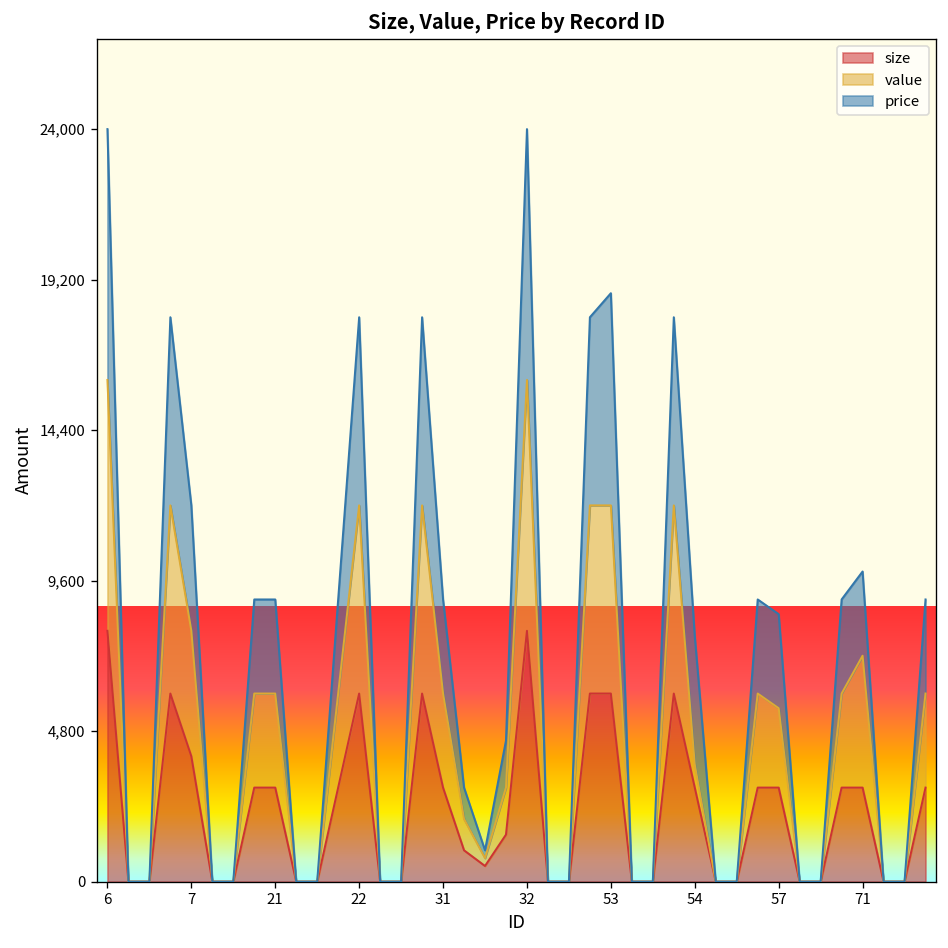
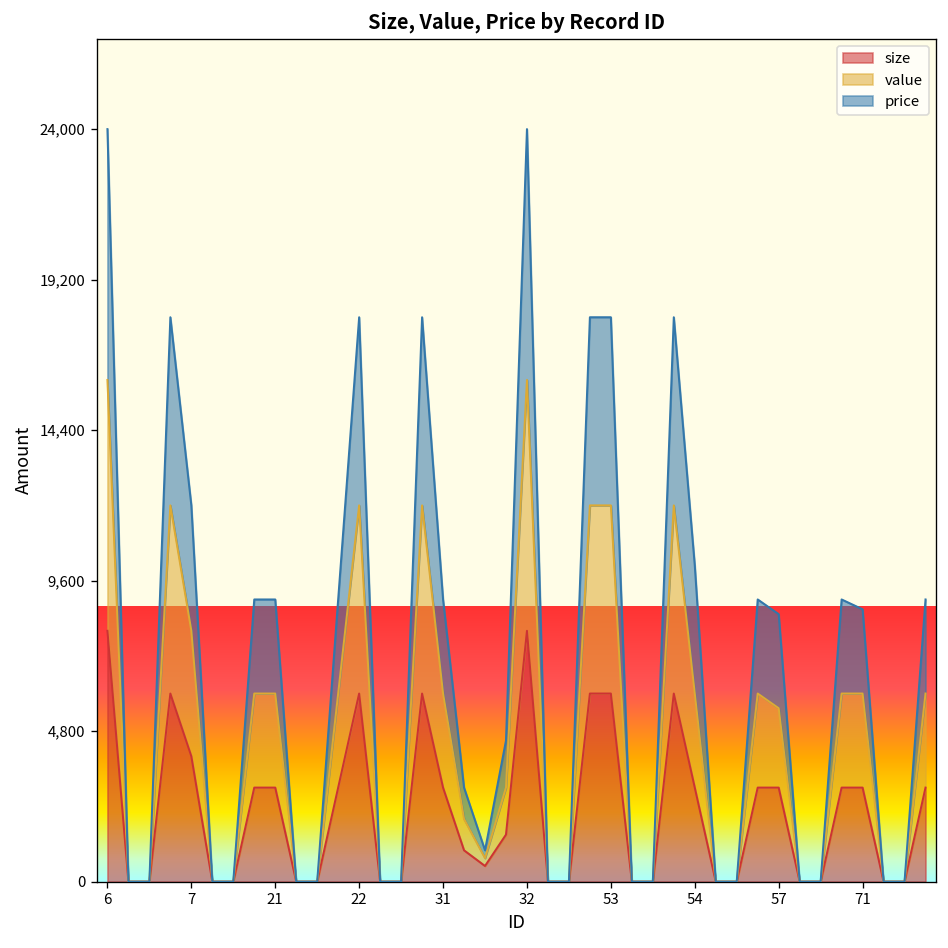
price, 53: 6,800 -> 6,000
value, 54: 700 -> 3,000
value, 71: 4,200 -> 3,000
